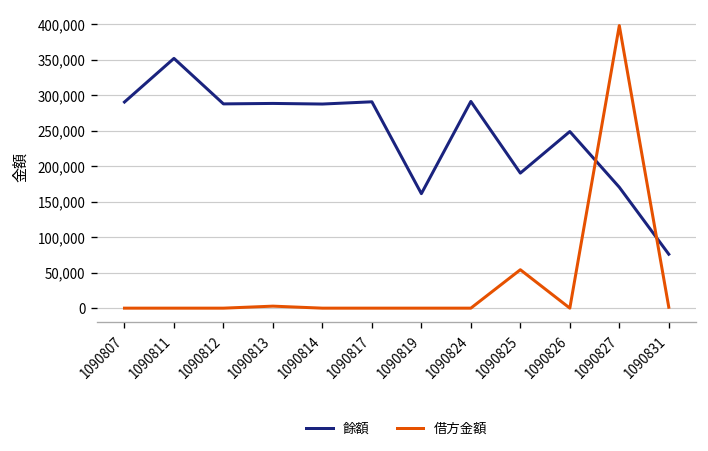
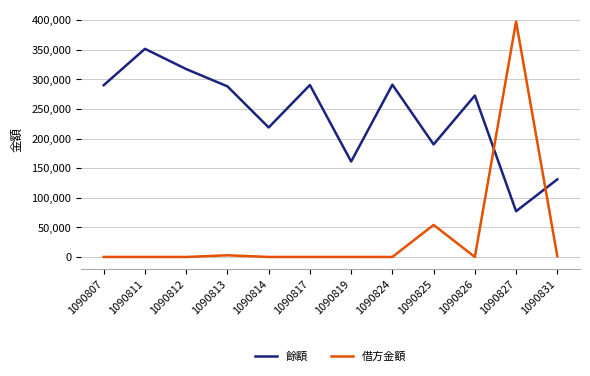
餘額, 1090812: 290,000 -> 320,000
餘額, 1090814: 290,000 -> 220,000
餘額, 1090826: 250,000 -> 270,000
餘額, 1090827: 170,000 -> 80,000
餘額, 1090831: 80,000 -> 130,000
